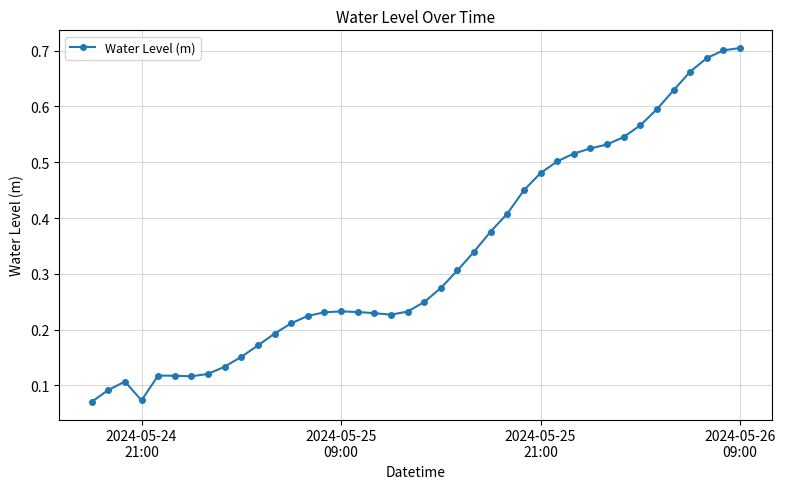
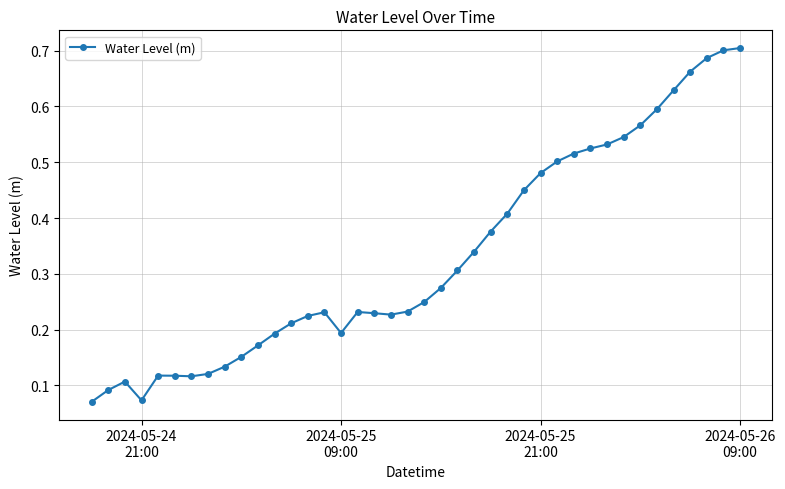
2024-05-25 09:00: 0.23 -> 0.19
